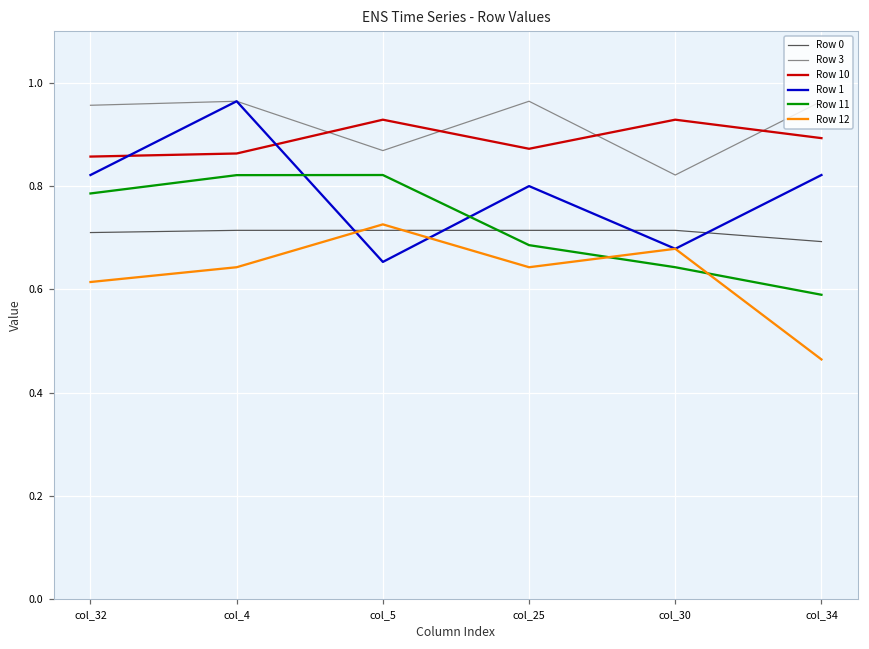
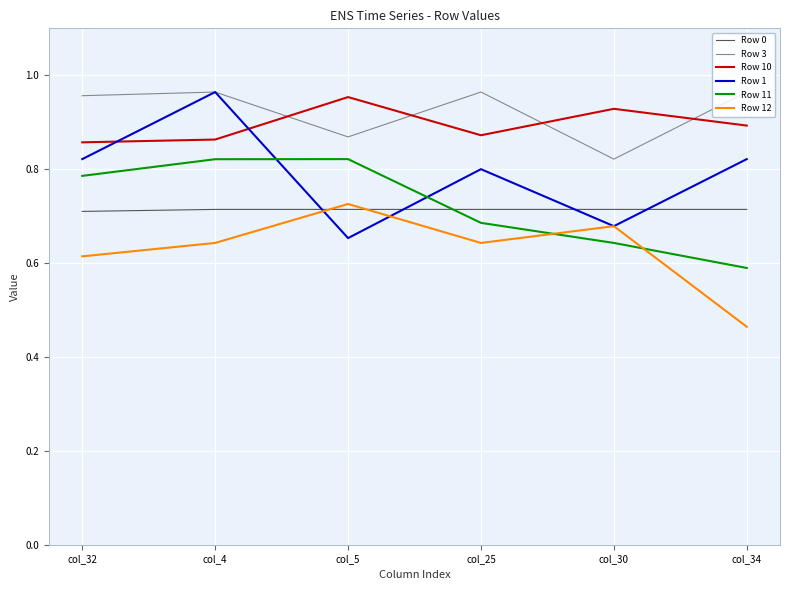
Row 10, col_5: 0.93 -> 0.95
Row 0, col_34: 0.69 -> 0.71
